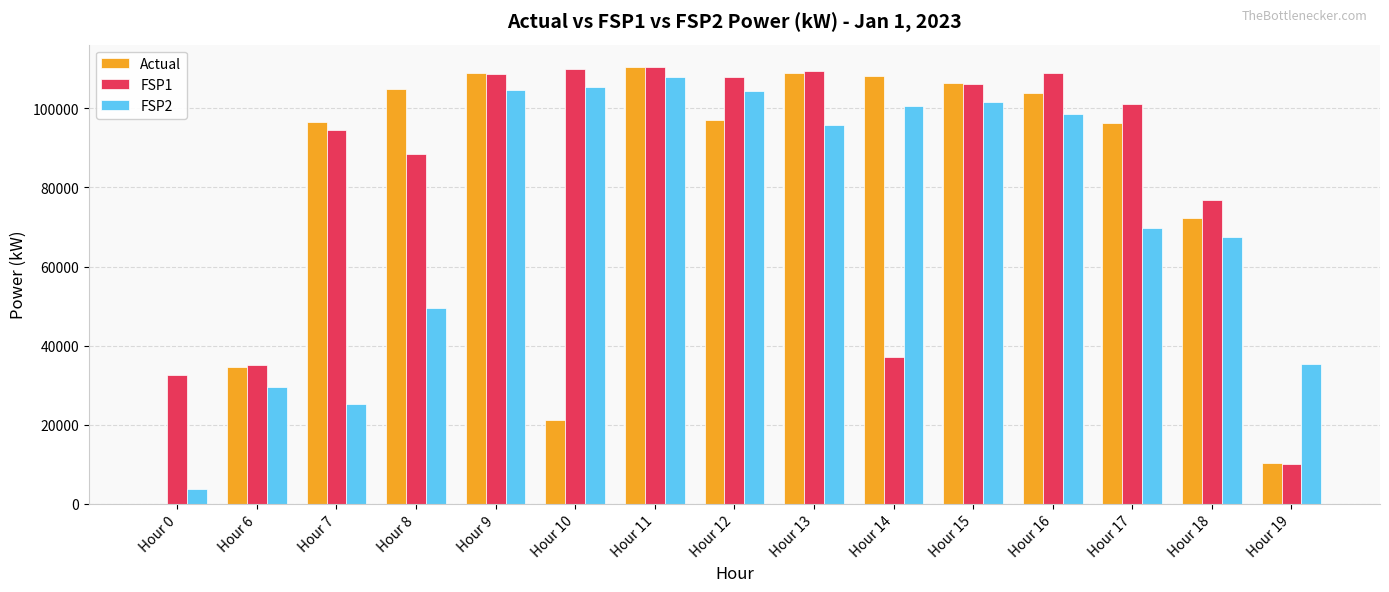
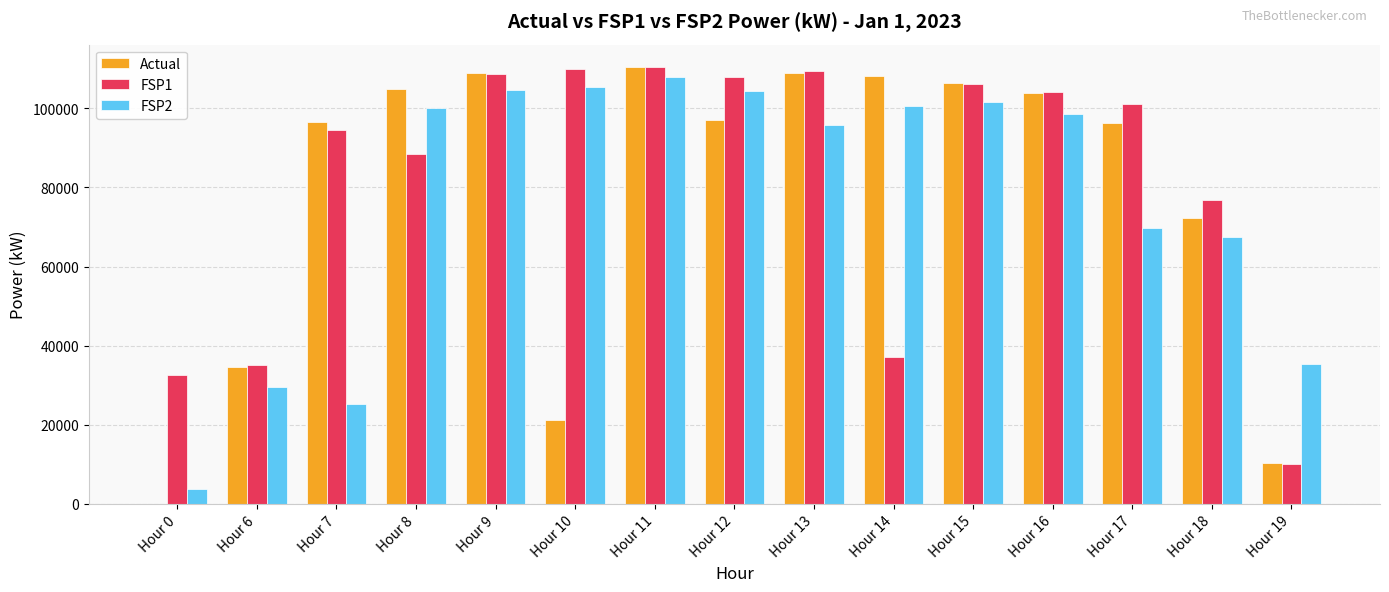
FSP2, Hour 8: 50000 -> 100000
FSP1, Hour 16: 109000 -> 104000
